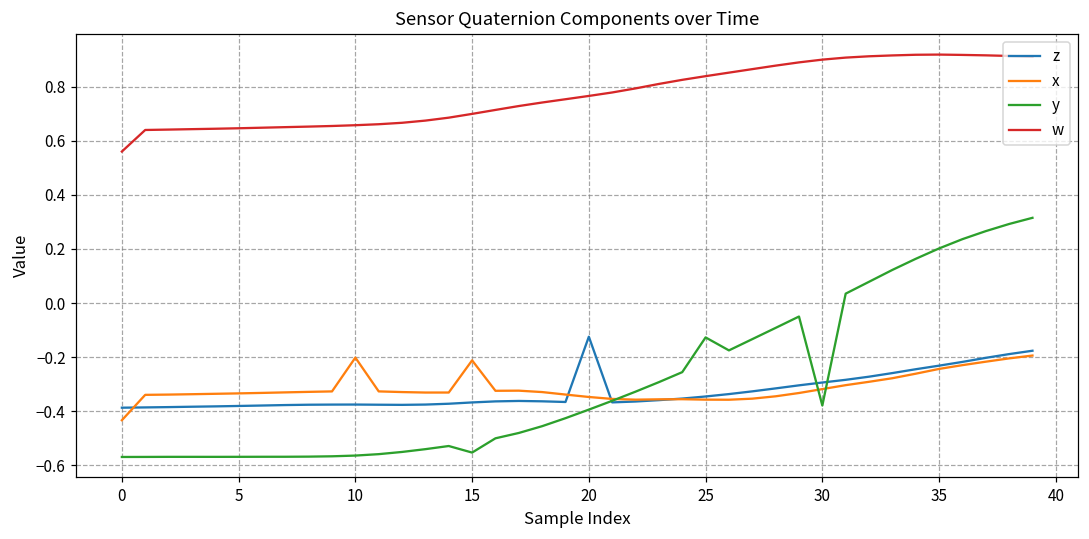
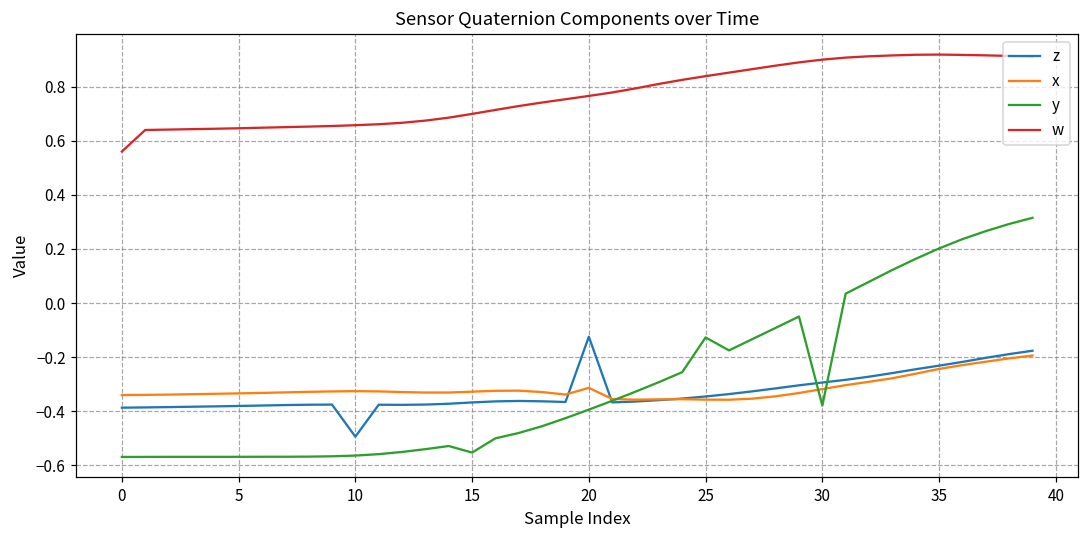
x, 0: -0.43 -> -0.34
z, 10: -0.38 -> -0.49
x, 10: -0.20 -> -0.33
x, 15: -0.21 -> -0.33
x, 20: -0.35 -> -0.31
